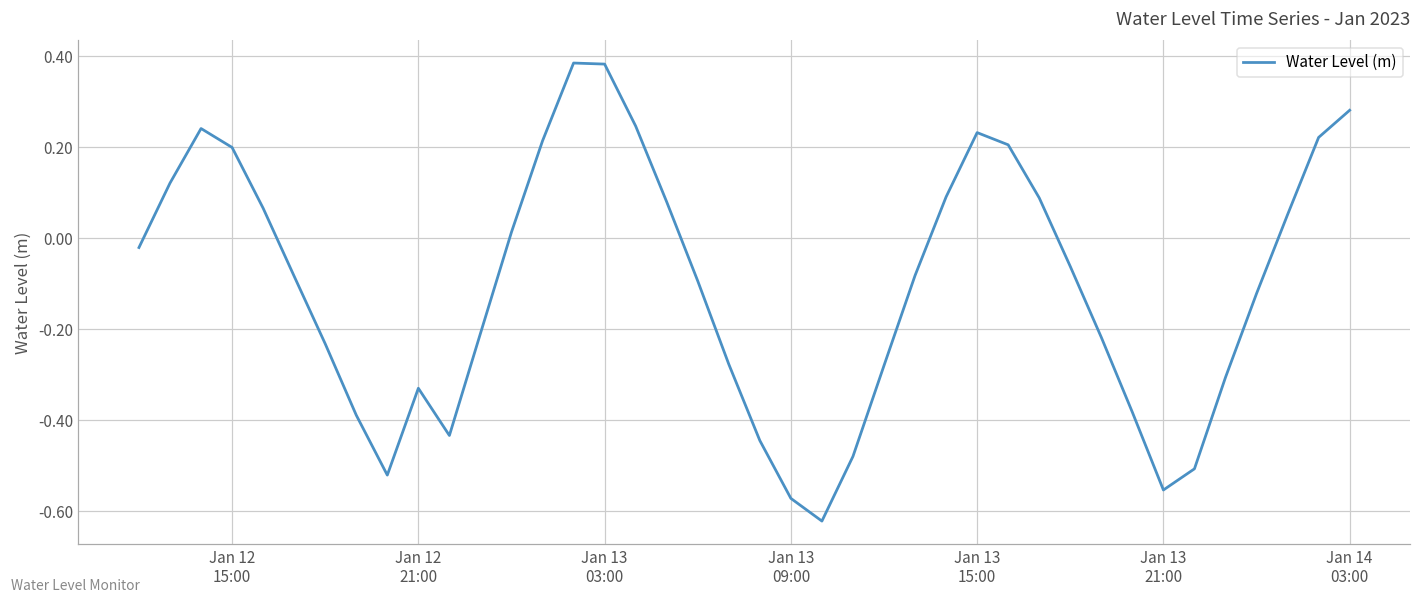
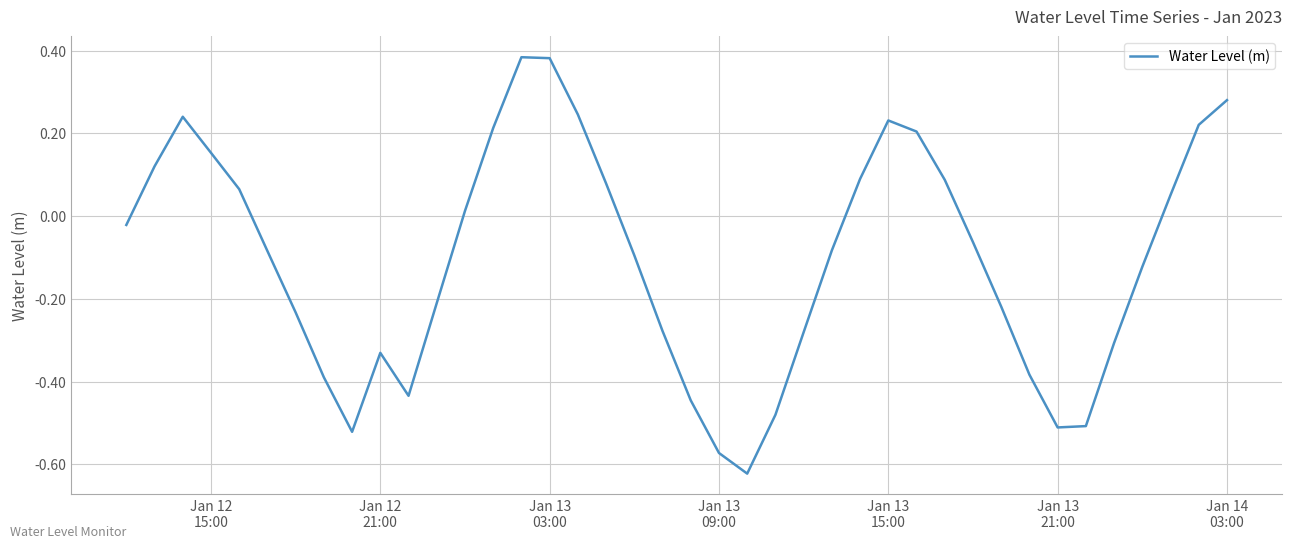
Jan 12 15:00: 0.20 -> 0.15
Jan 13 21:00: -0.55 -> -0.51
